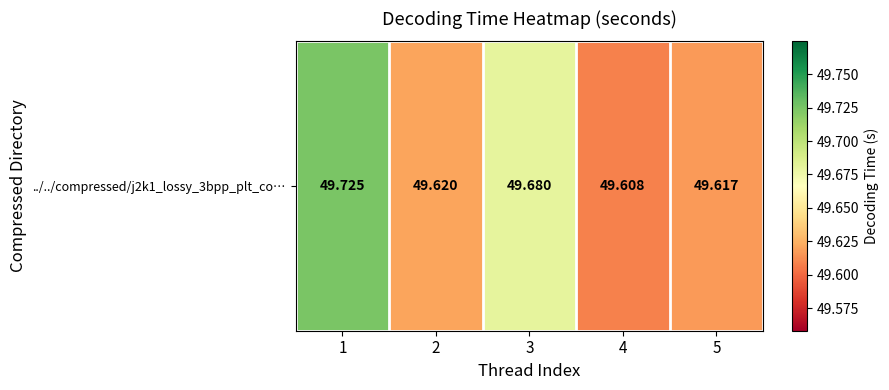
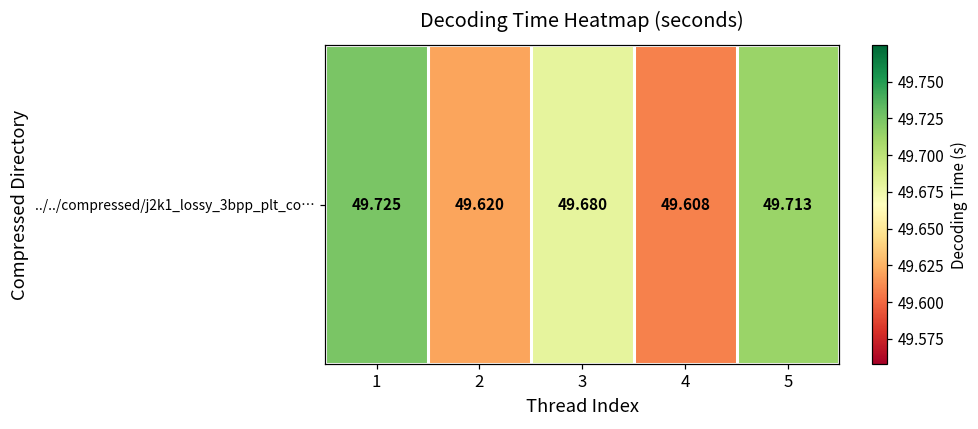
../../compressed/j2k1_lossy_3bpp_plt_co…, 5: 49.617 -> 49.713
